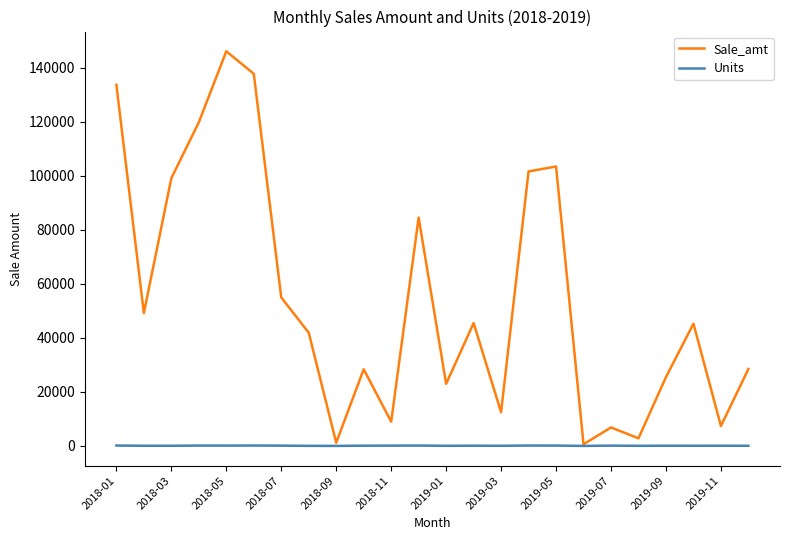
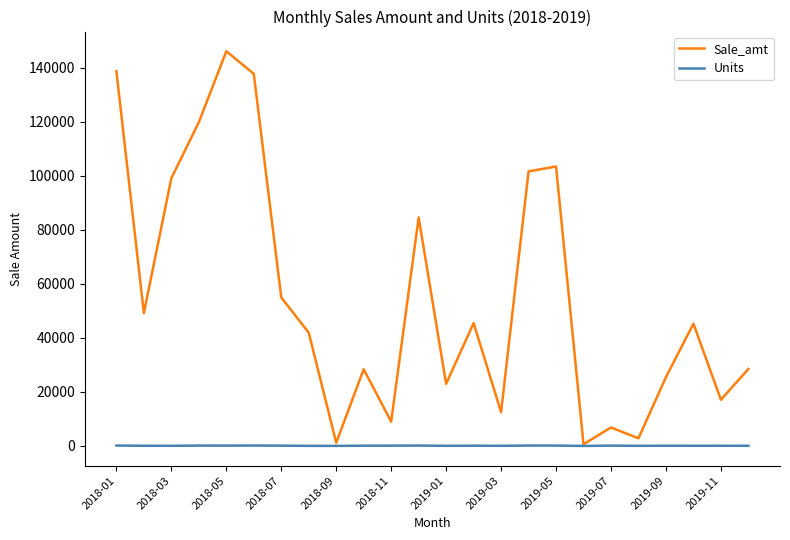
Sale_amt, 2018-01: 134000 -> 139000
Sale_amt, 2019-11: 7000 -> 17000
